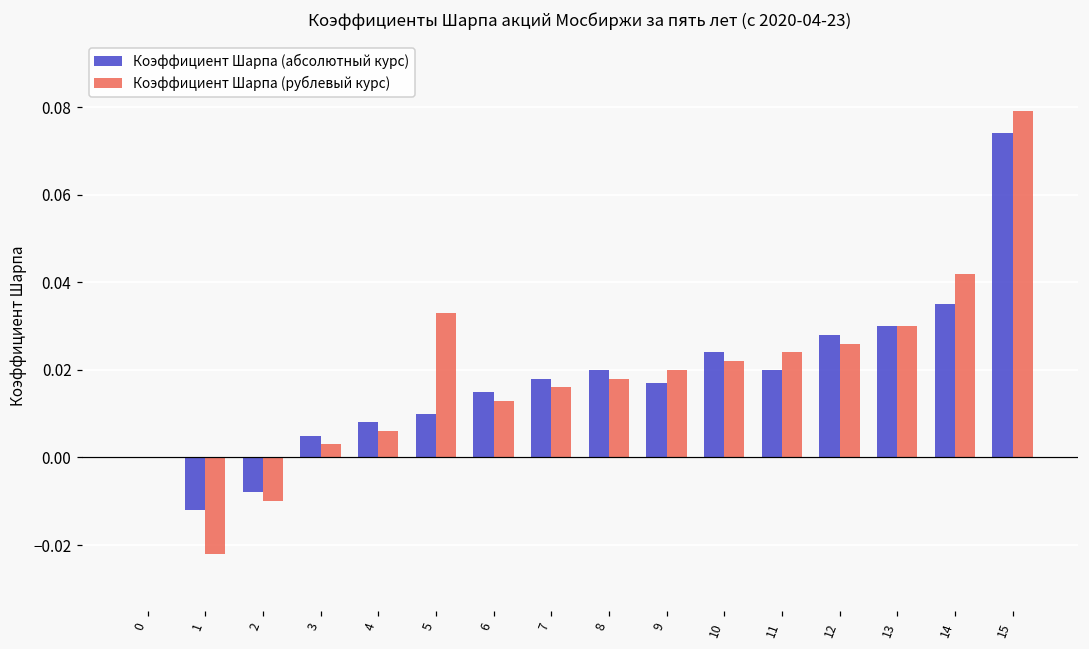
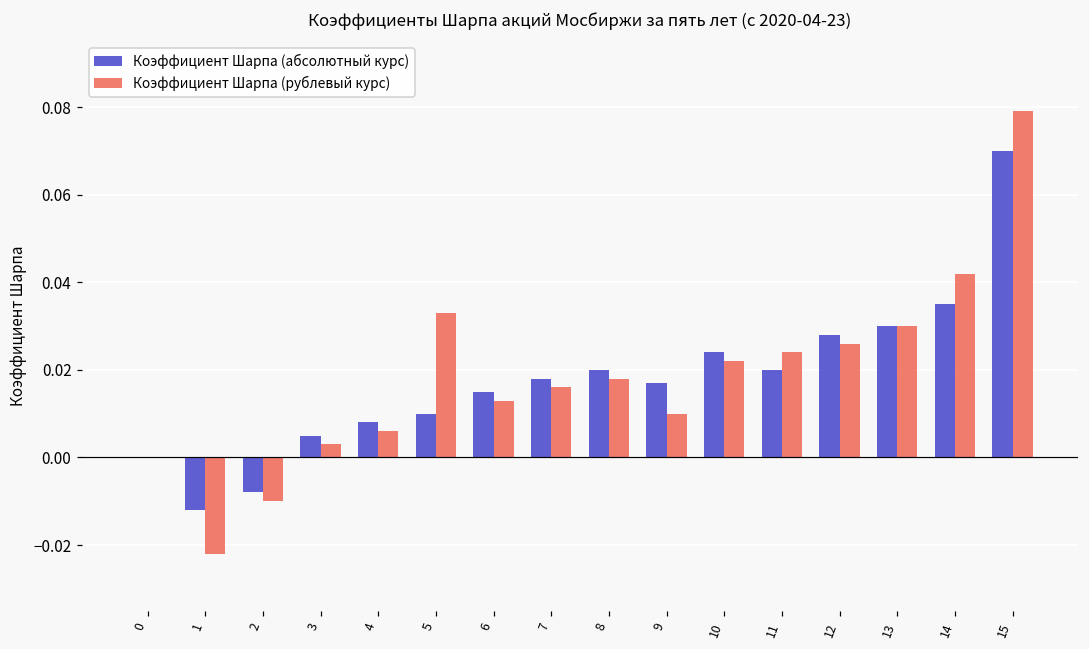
Коэффициент Шарпа (рублевый курс), 9: 0.02 -> 0.01
Коэффициент Шарпа (абсолютный курс), 15: 0.074 -> 0.070
